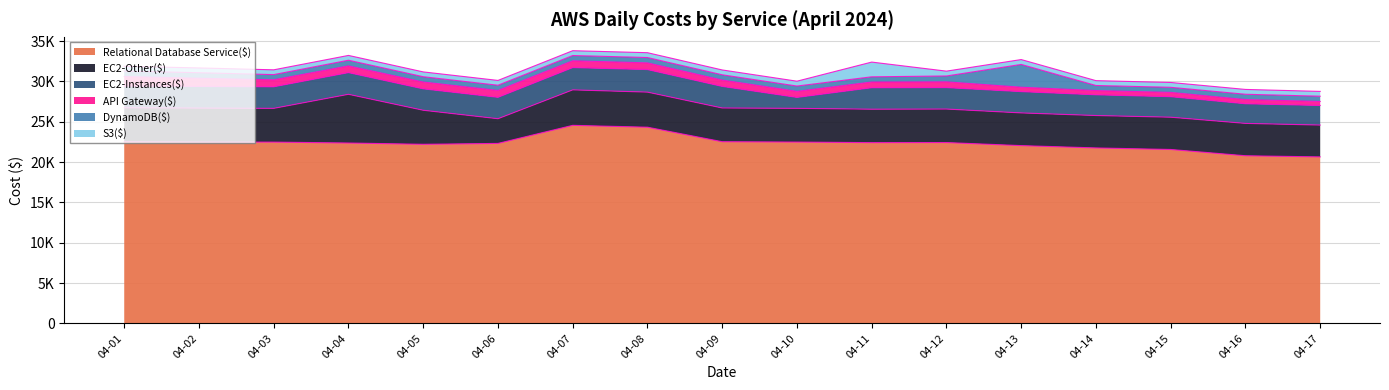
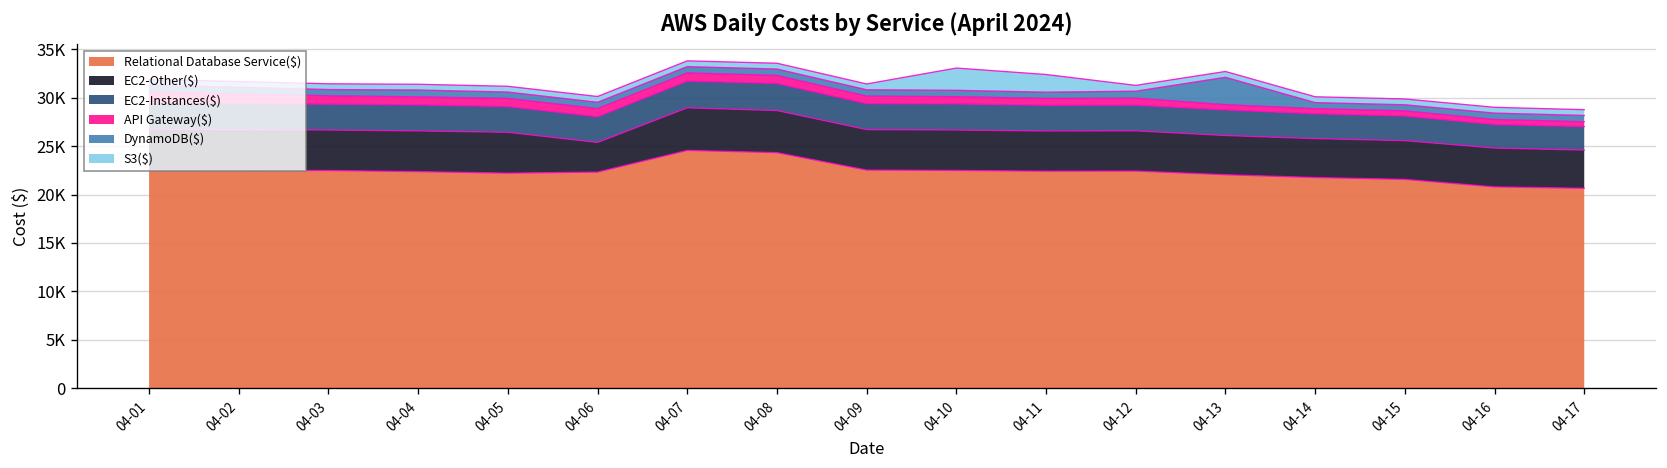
EC2-Other($), 04-04: 6000 -> 4000
EC2-Instances($), 04-10: 1000 -> 3000
S3($), 04-10: 1000 -> 2000
